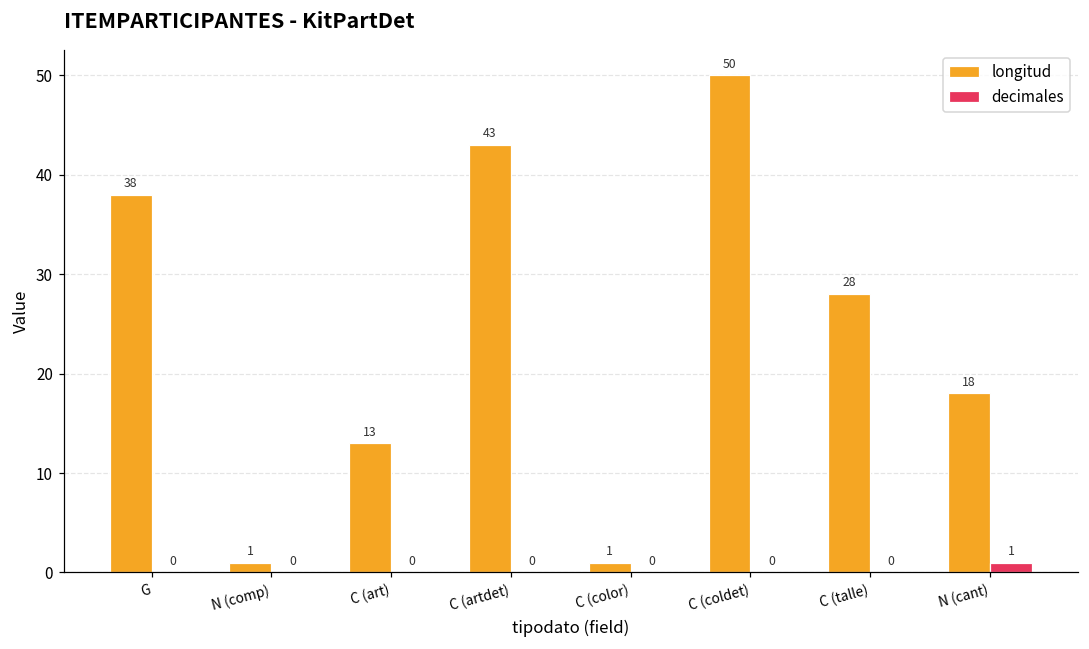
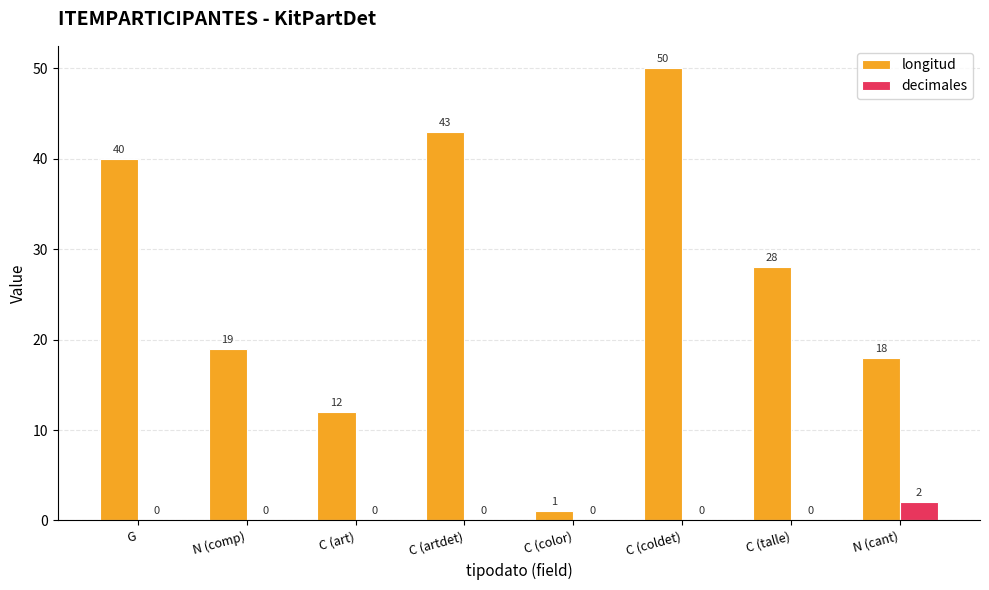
longitud, G: 38 -> 40
longitud, N (comp): 1 -> 19
longitud, C (art): 13 -> 12
decimales, N (cant): 1 -> 2
